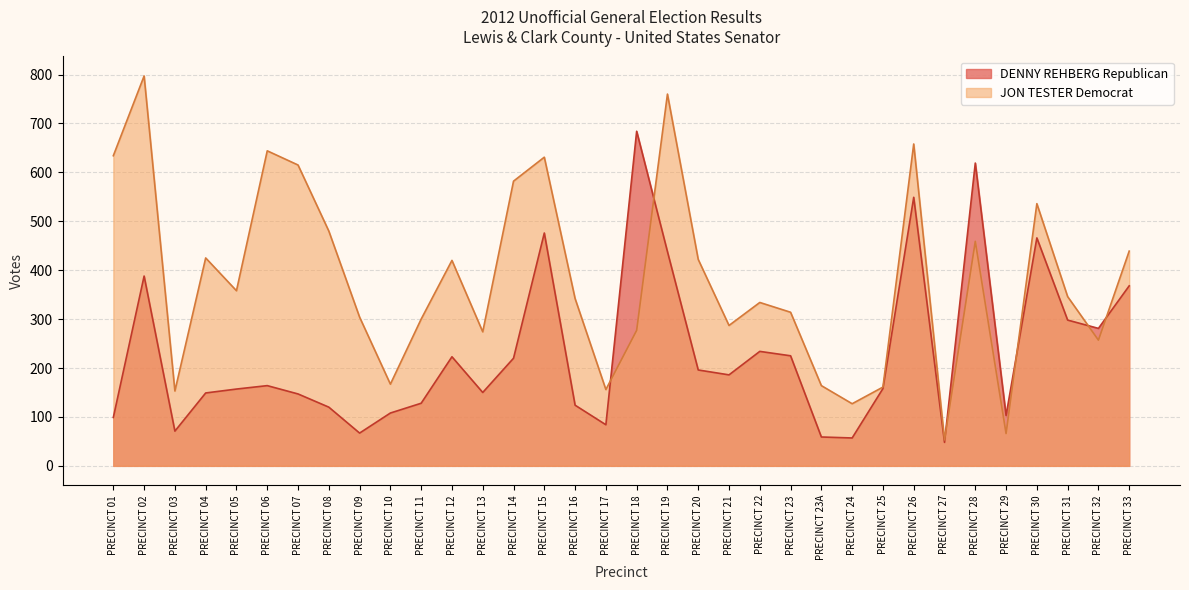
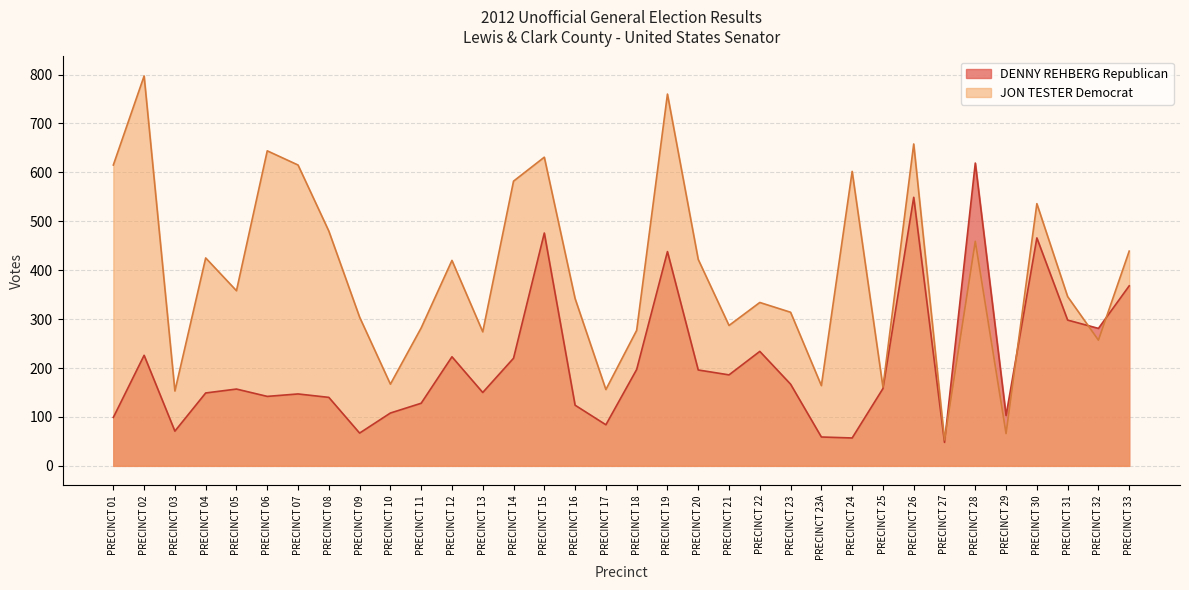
JON TESTER Democrat, PRECINCT 01: 630 -> 620
DENNY REHBERG Republican, PRECINCT 02: 390 -> 230
DENNY REHBERG Republican, PRECINCT 06: 160 -> 140
DENNY REHBERG Republican, PRECINCT 08: 120 -> 140
JON TESTER Democrat, PRECINCT 11: 300 -> 280
DENNY REHBERG Republican, PRECINCT 18: 680 -> 200
DENNY REHBERG Republican, PRECINCT 23: 230 -> 170
JON TESTER Democrat, PRECINCT 24: 130 -> 600
